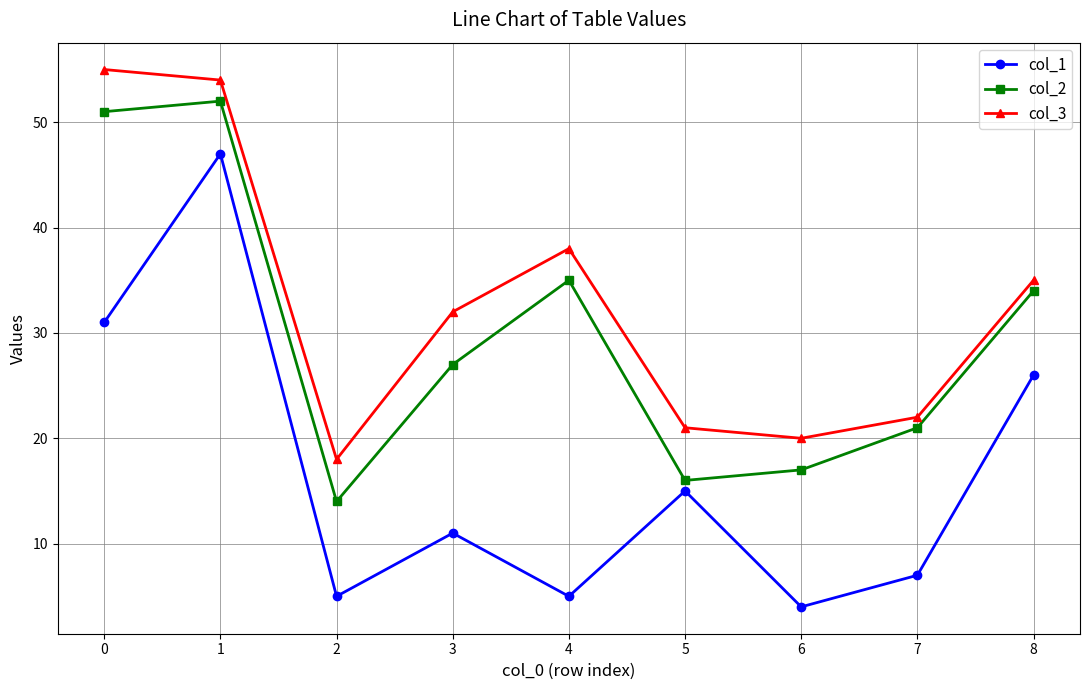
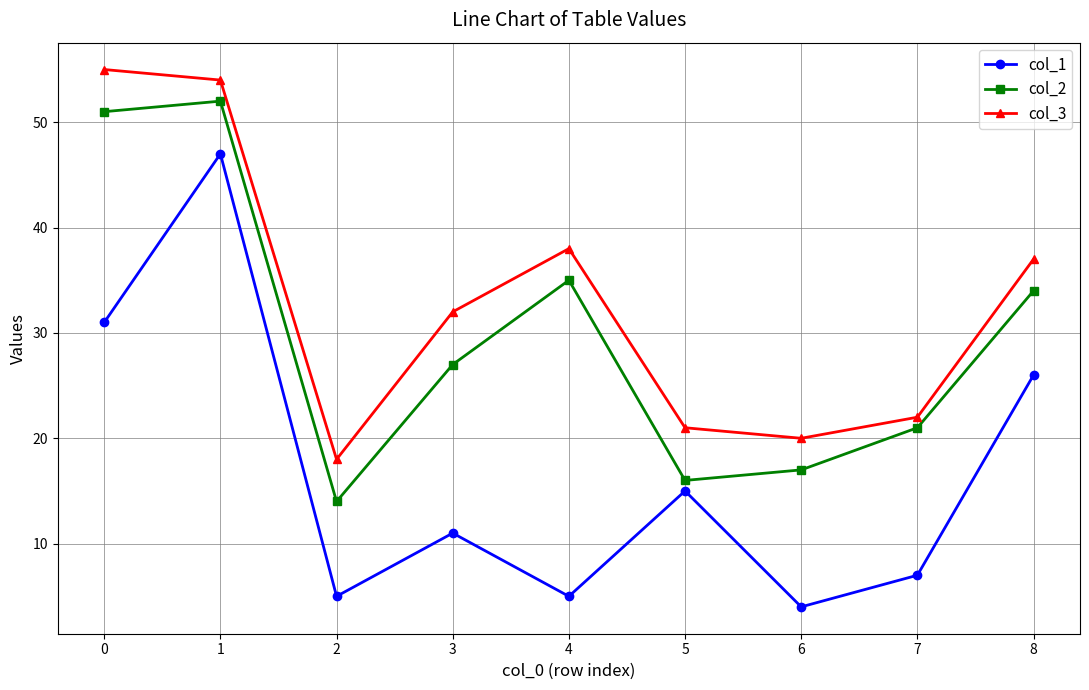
col_3, 8: 35 -> 37
